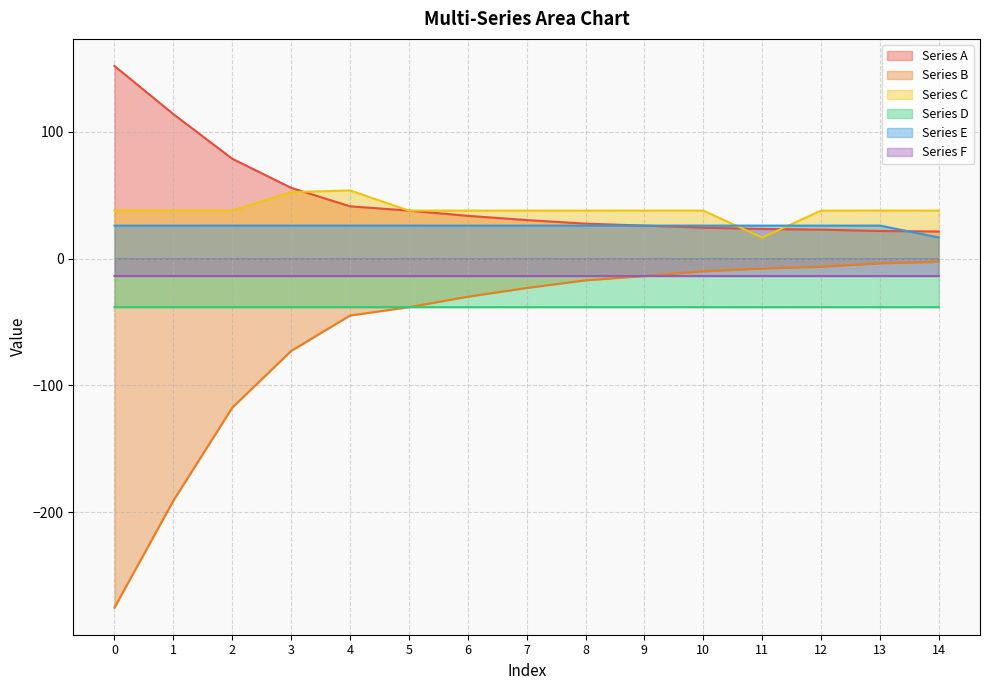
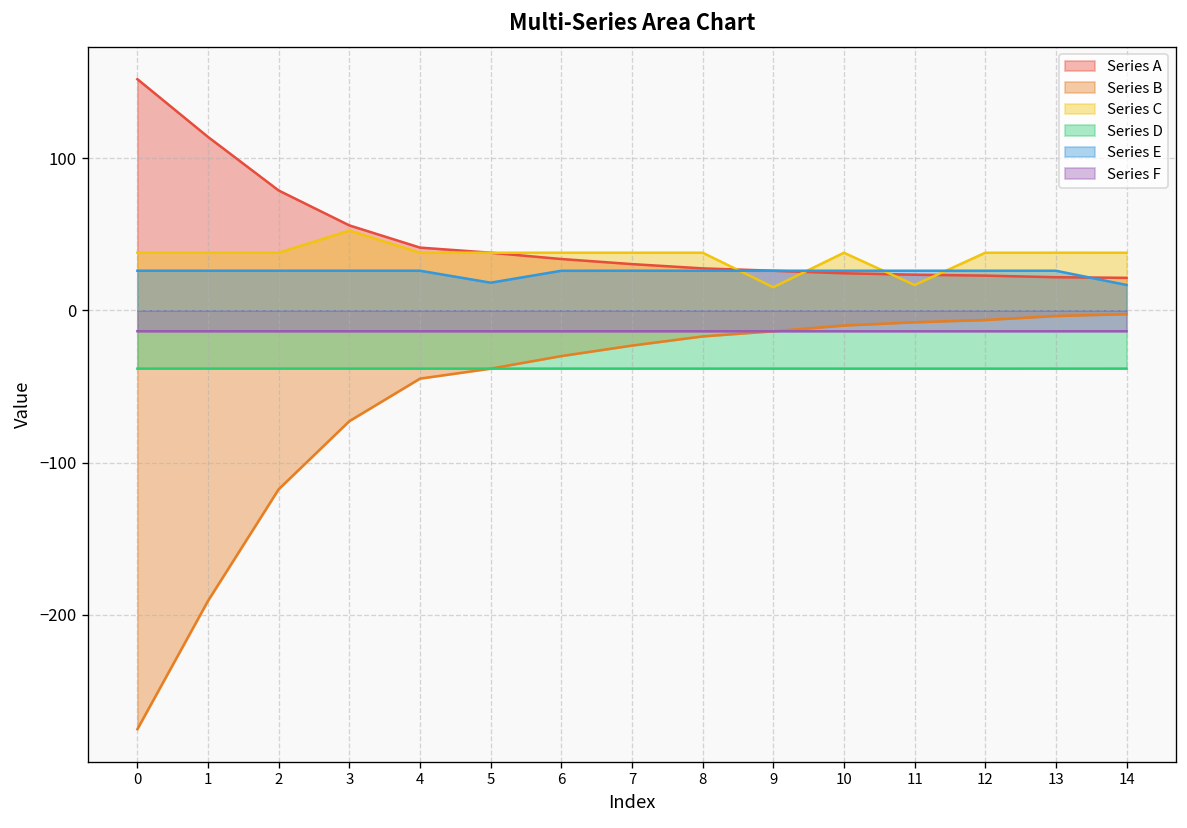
Series C, 4: 54 -> 38
Series E, 5: 26 -> 18
Series C, 9: 38 -> 15
